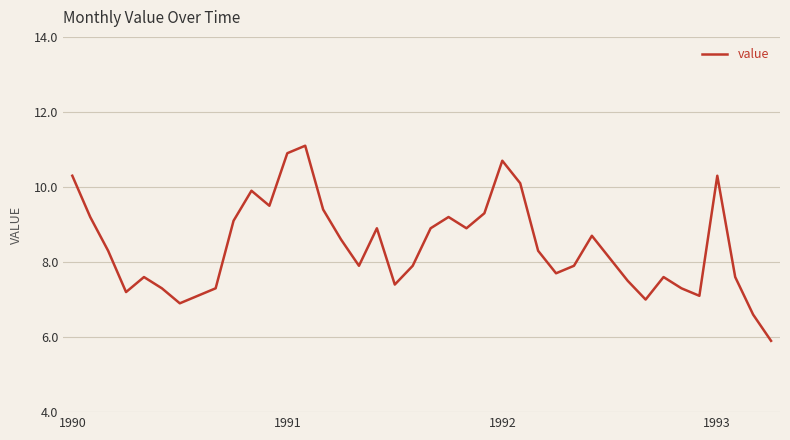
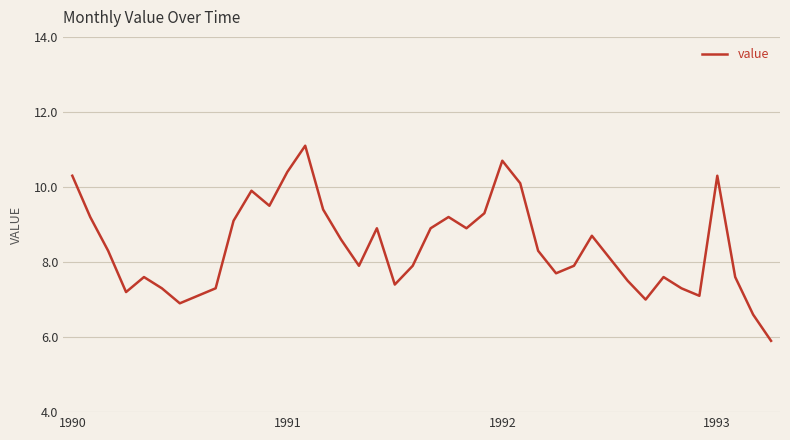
1991: 10.9 -> 10.4
